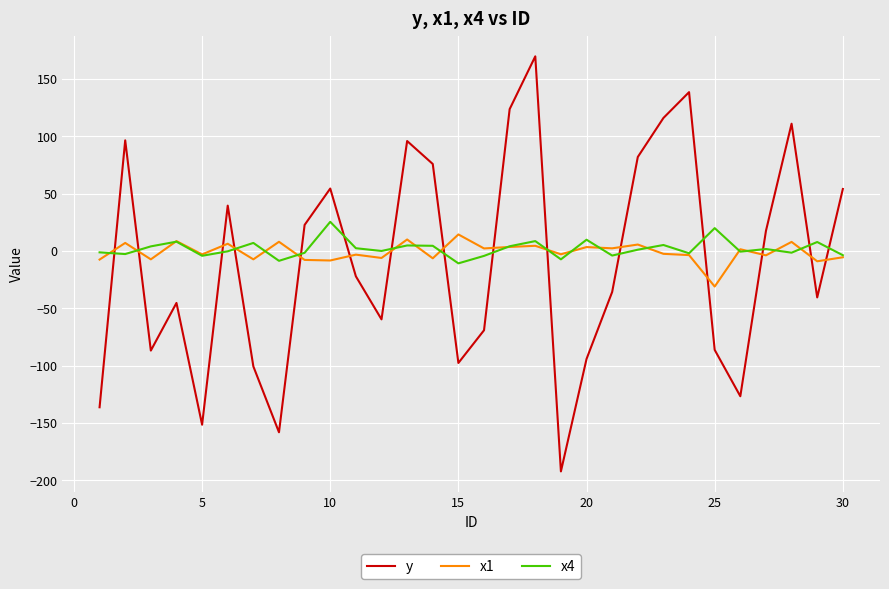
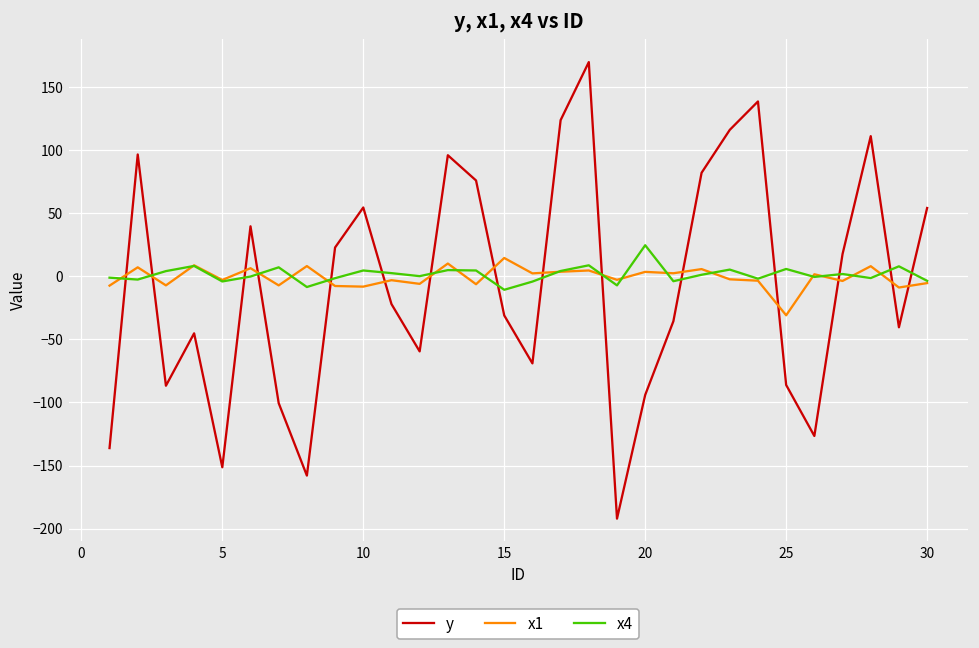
x4, 10: 25 -> 5
y, 15: -98 -> -31
x4, 20: 10 -> 25
x4, 25: 20 -> 6
